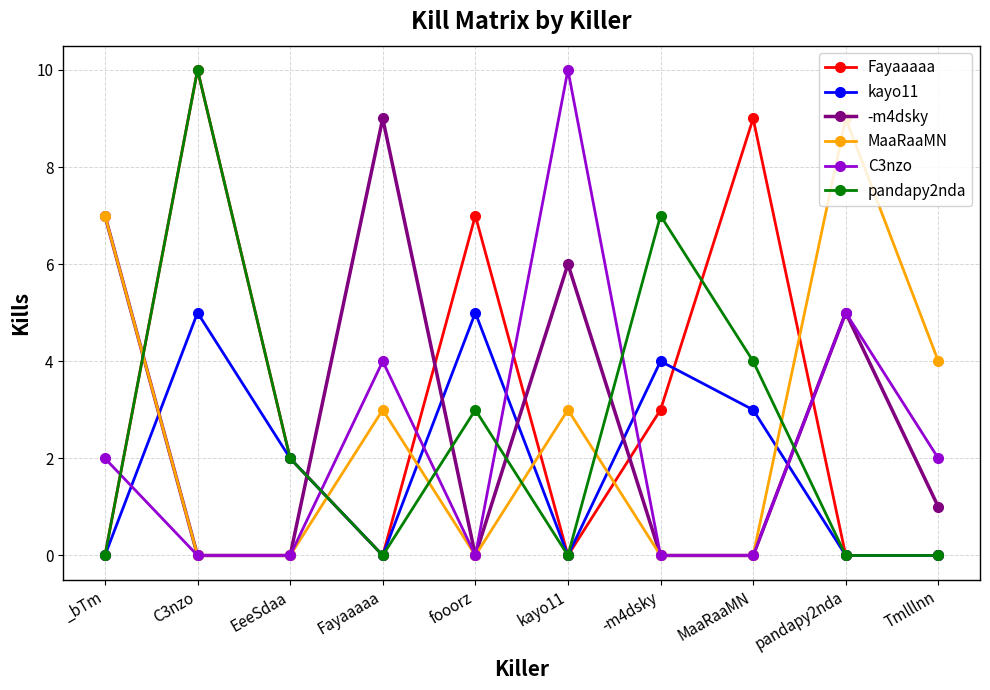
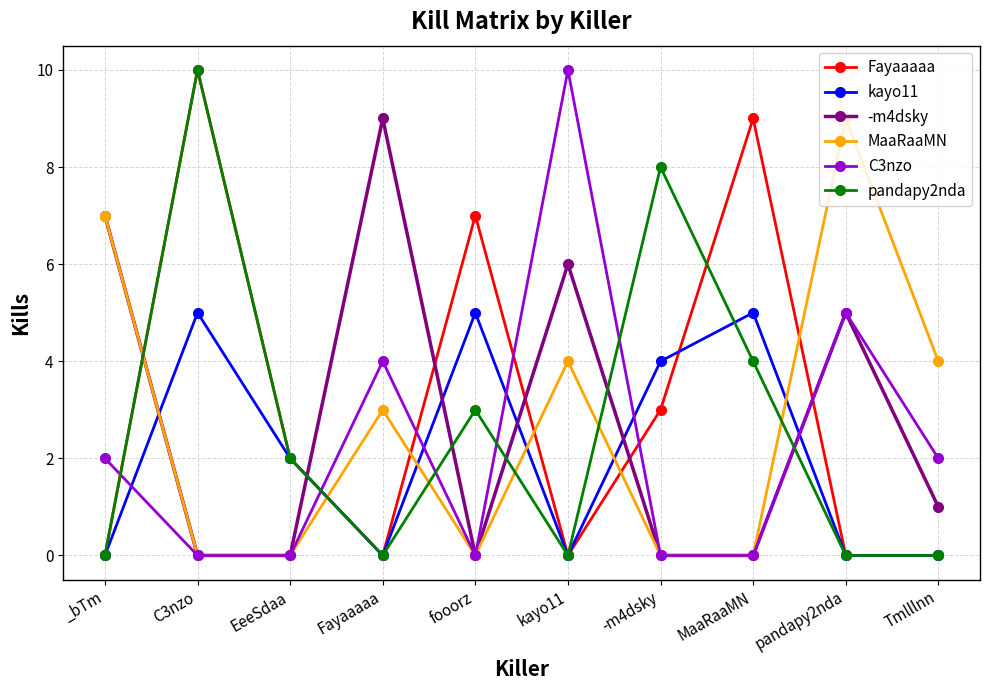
MaaRaaMN, kayo11: 3 -> 4
pandapy2nda, -m4dsky: 7 -> 8
kayo11, MaaRaaMN: 3 -> 5
